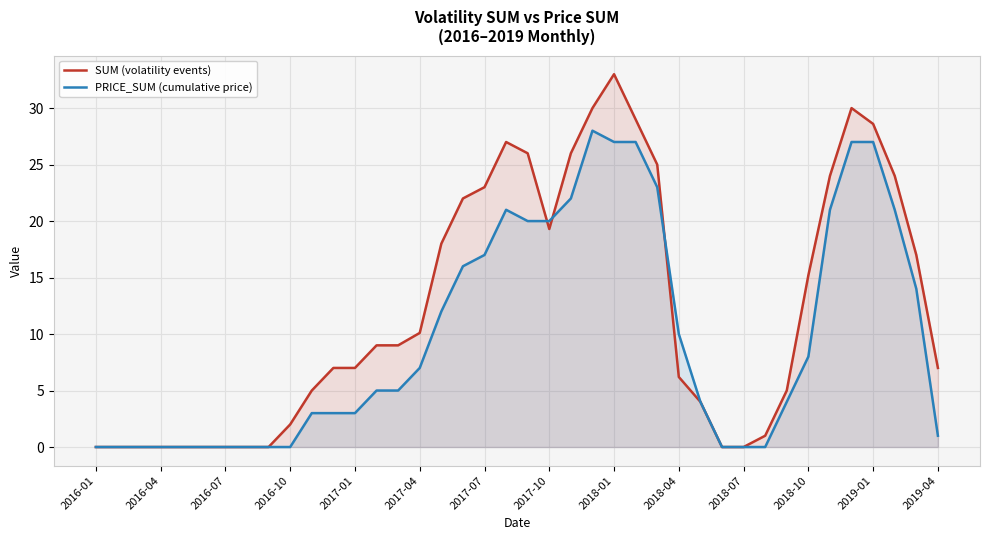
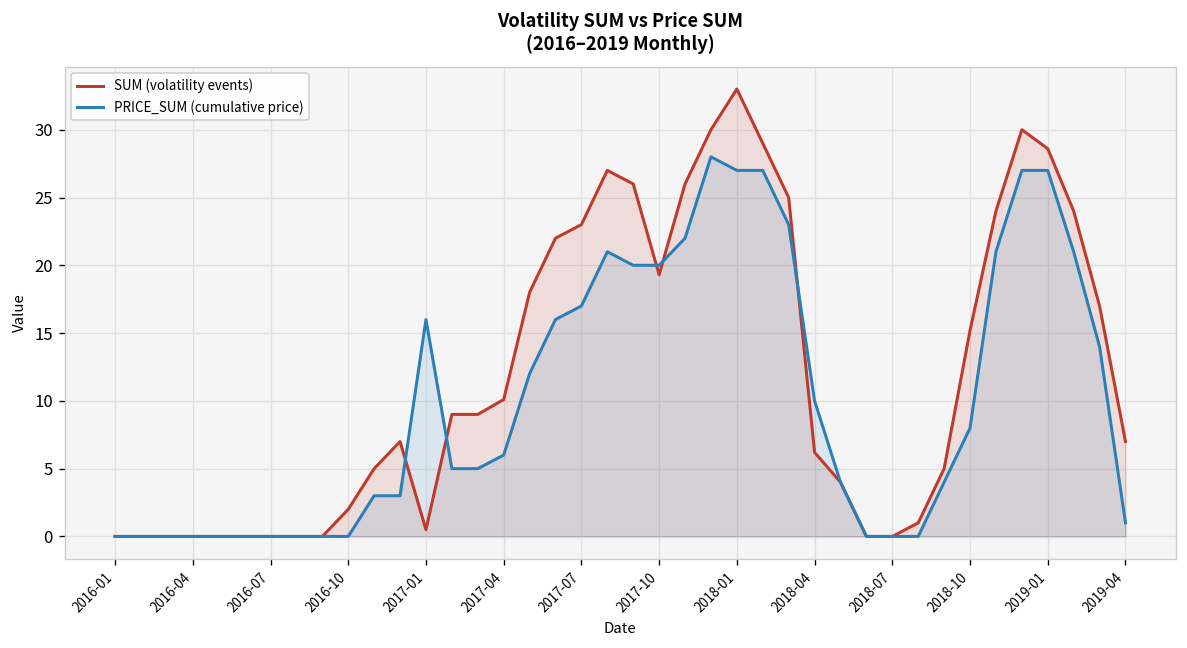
SUM (volatility events), 2017-01: 7.0 -> 0.5
PRICE_SUM (cumulative price), 2017-01: 3 -> 16
PRICE_SUM (cumulative price), 2017-04: 7 -> 6
